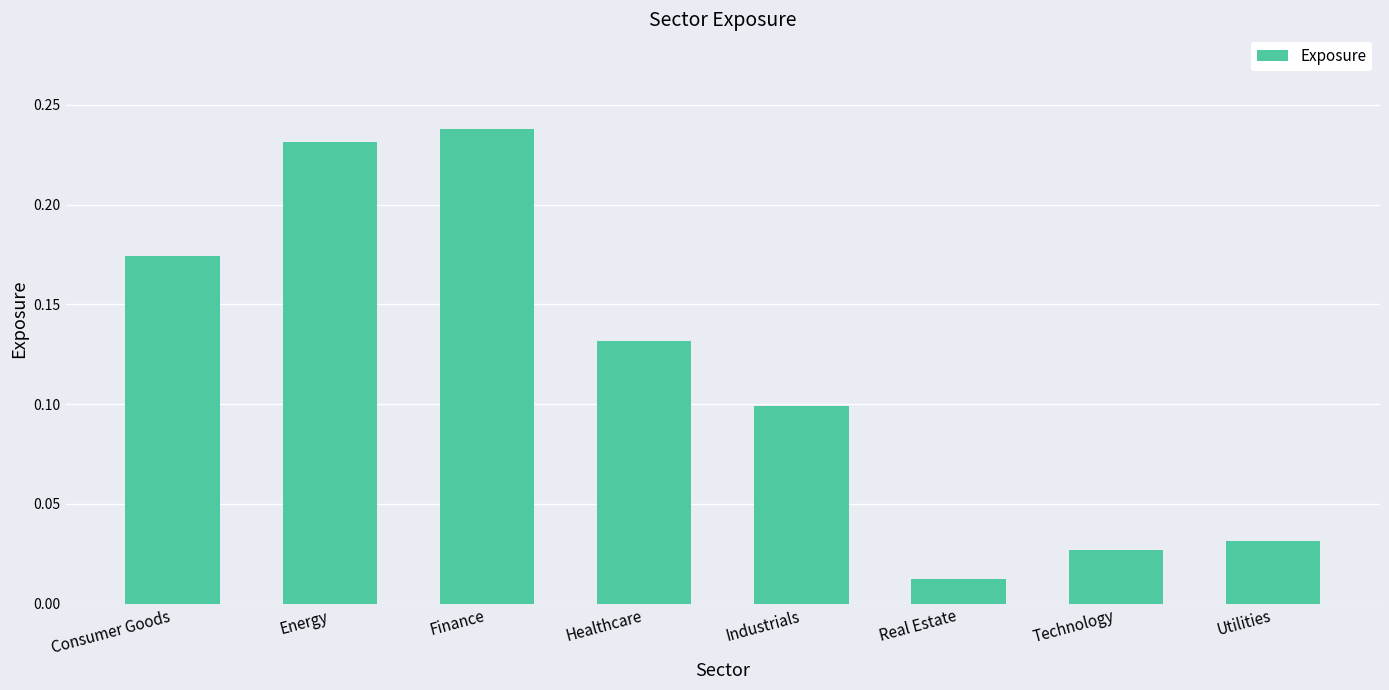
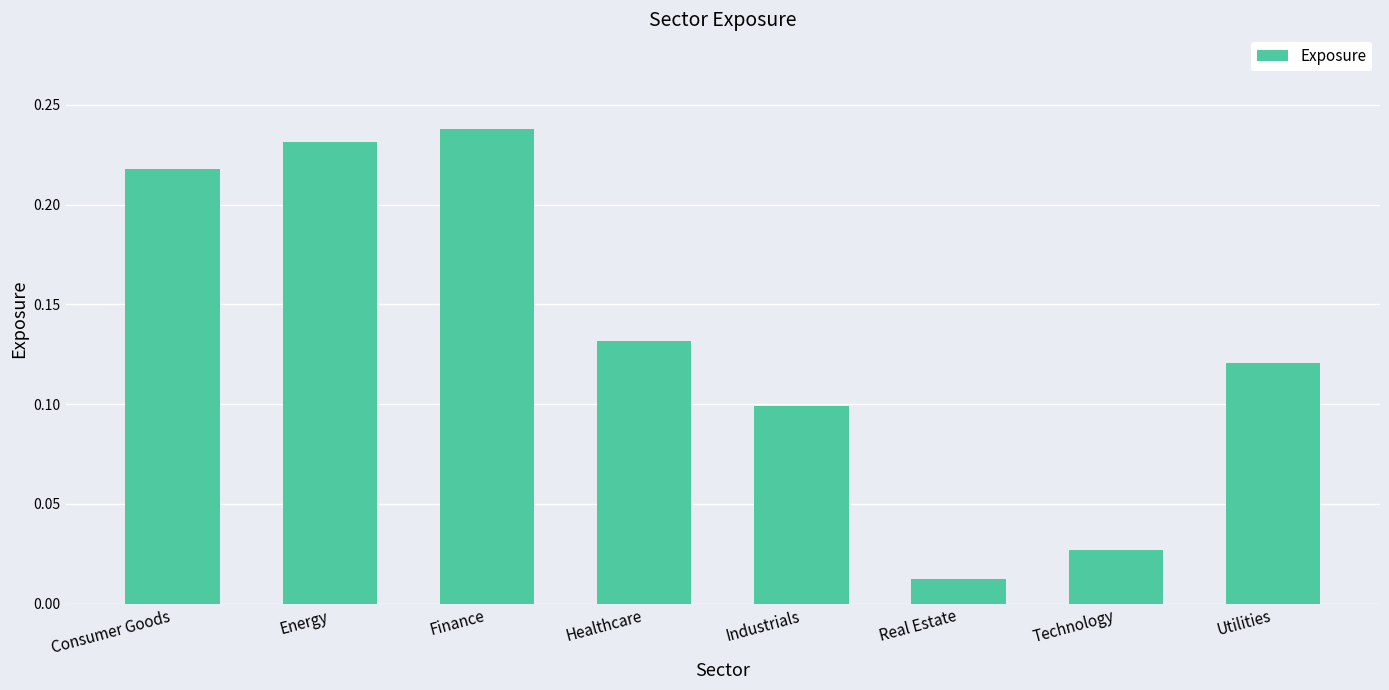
Consumer Goods: 0.175 -> 0.218
Utilities: 0.031 -> 0.120
